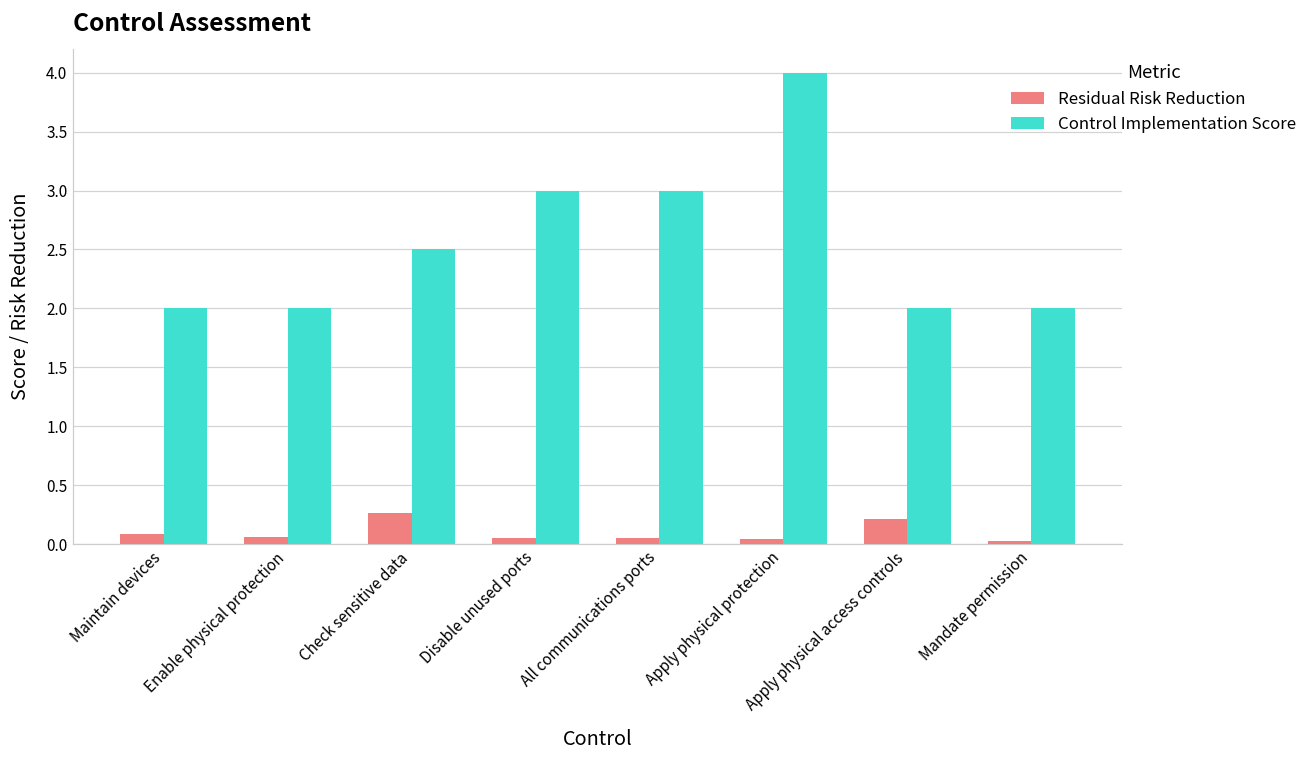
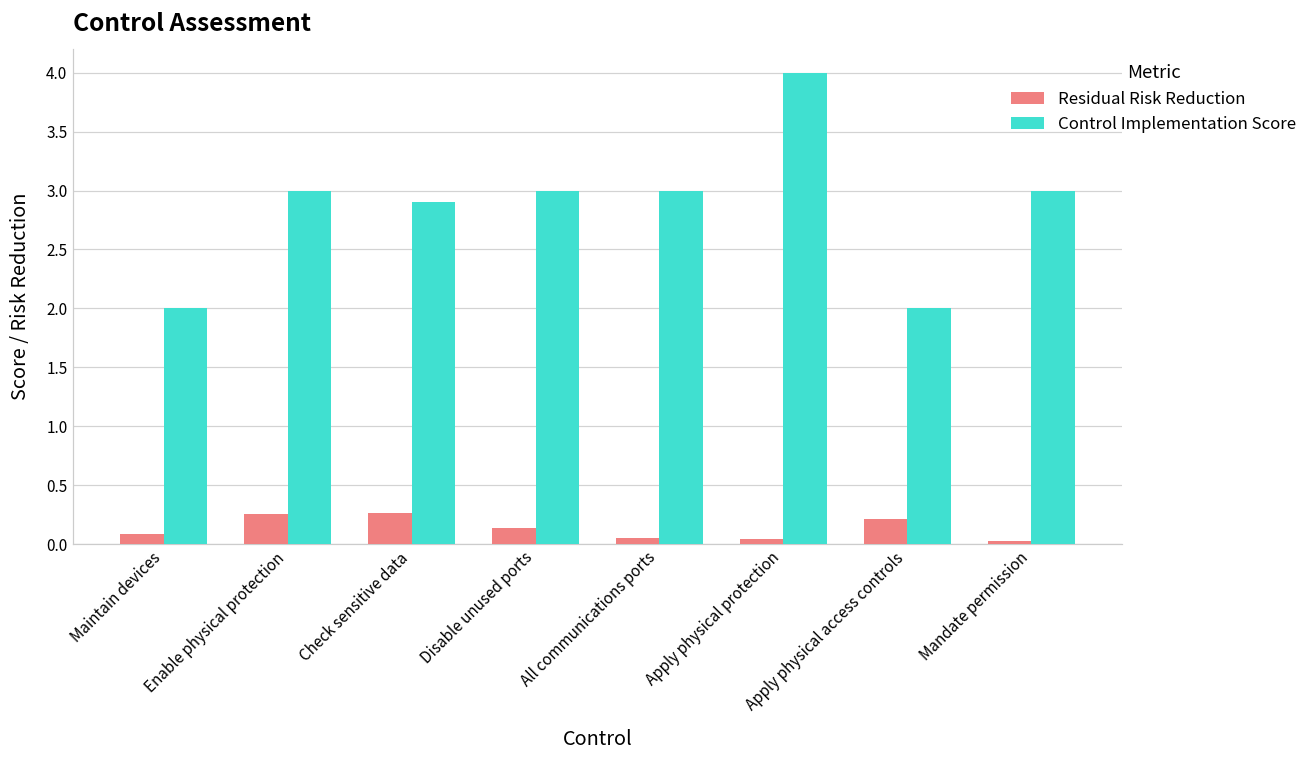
Residual Risk Reduction, Enable physical protection: 0.06 -> 0.26
Control Implementation Score, Enable physical protection: 2 -> 3
Control Implementation Score, Check sensitive data: 2.5 -> 2.9
Residual Risk Reduction, Disable unused ports: 0.05 -> 0.14
Control Implementation Score, Mandate permission: 2 -> 3
